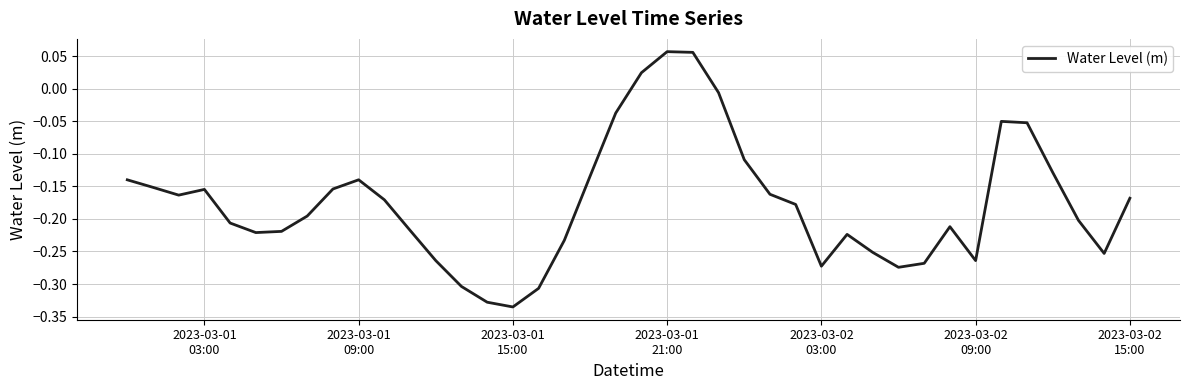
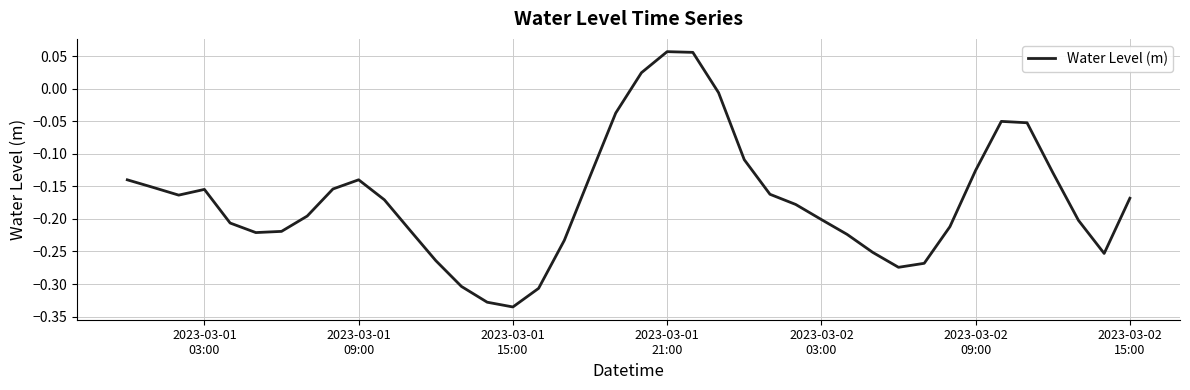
2023-03-02 03:00: -0.27 -> -0.20
2023-03-02 09:00: -0.26 -> -0.13
